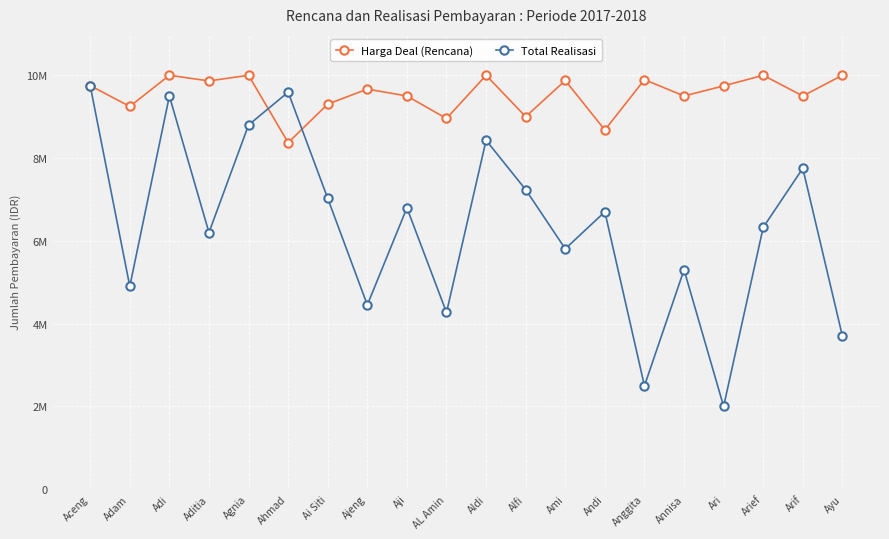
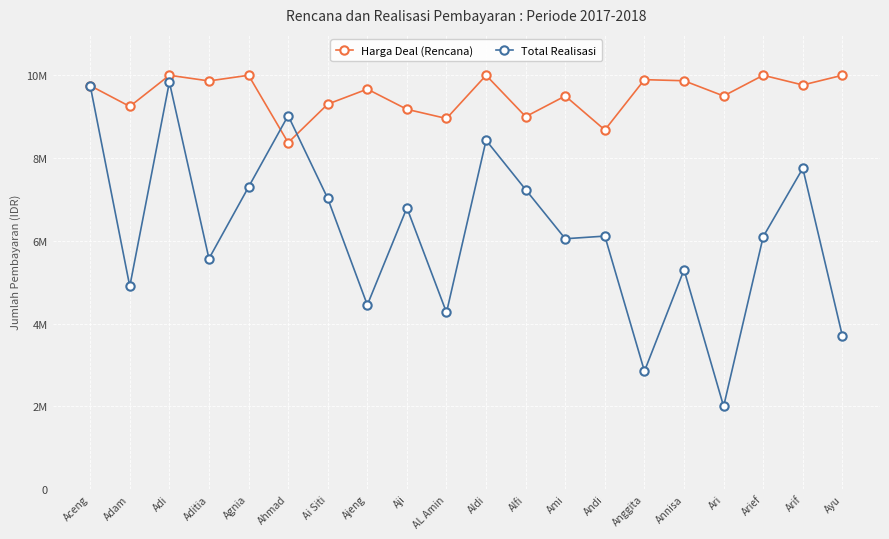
Total Realisasi, Adi: 9500000 -> 9800000
Total Realisasi, Aditia: 6200000 -> 5600000
Total Realisasi, Agnia: 8800000 -> 7300000
Total Realisasi, Ahmad: 9600000 -> 9000000
Harga Deal (Rencana), Aji: 9500000 -> 9200000
Harga Deal (Rencana), Ami: 9900000 -> 9500000
Total Realisasi, Ami: 5800000 -> 6100000
Total Realisasi, Andi: 6700000 -> 6100000
Total Realisasi, Anggita: 2500000 -> 2900000
Harga Deal (Rencana), Annisa: 9500000 -> 9900000
Harga Deal (Rencana), Ari: 9700000 -> 9500000
Total Realisasi, Arief: 6300000 -> 6100000
Harga Deal (Rencana), Arif: 9500000 -> 9800000
